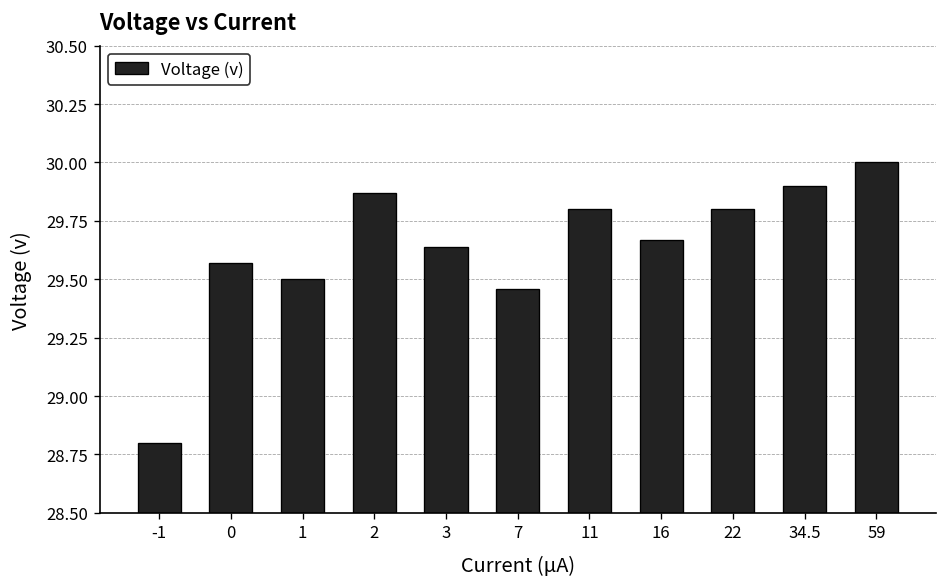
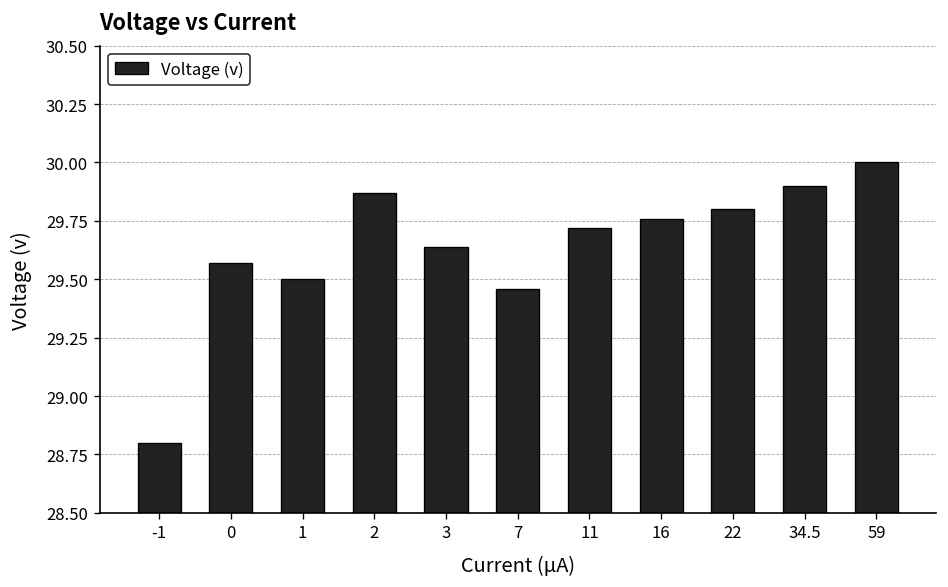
11: 29.80 -> 29.72
16: 29.67 -> 29.76
